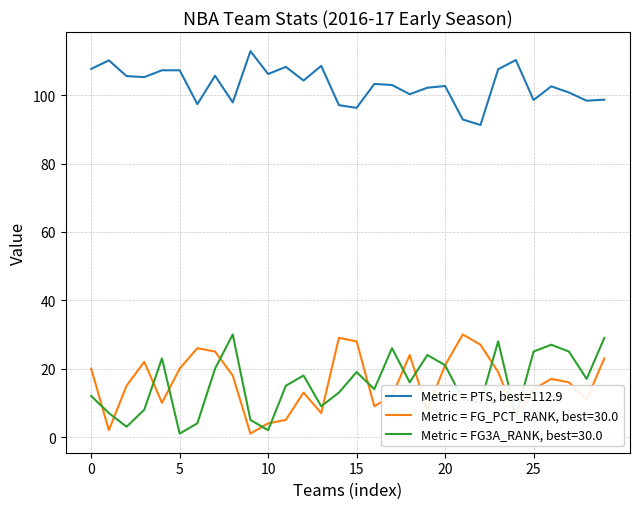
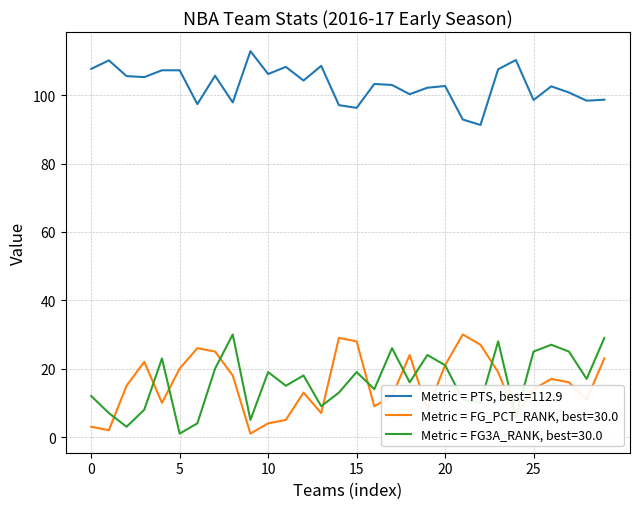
Metric = FG_PCT_RANK, best=30.0, 0: 20 -> 3
Metric = FG3A_RANK, best=30.0, 10: 2 -> 19
